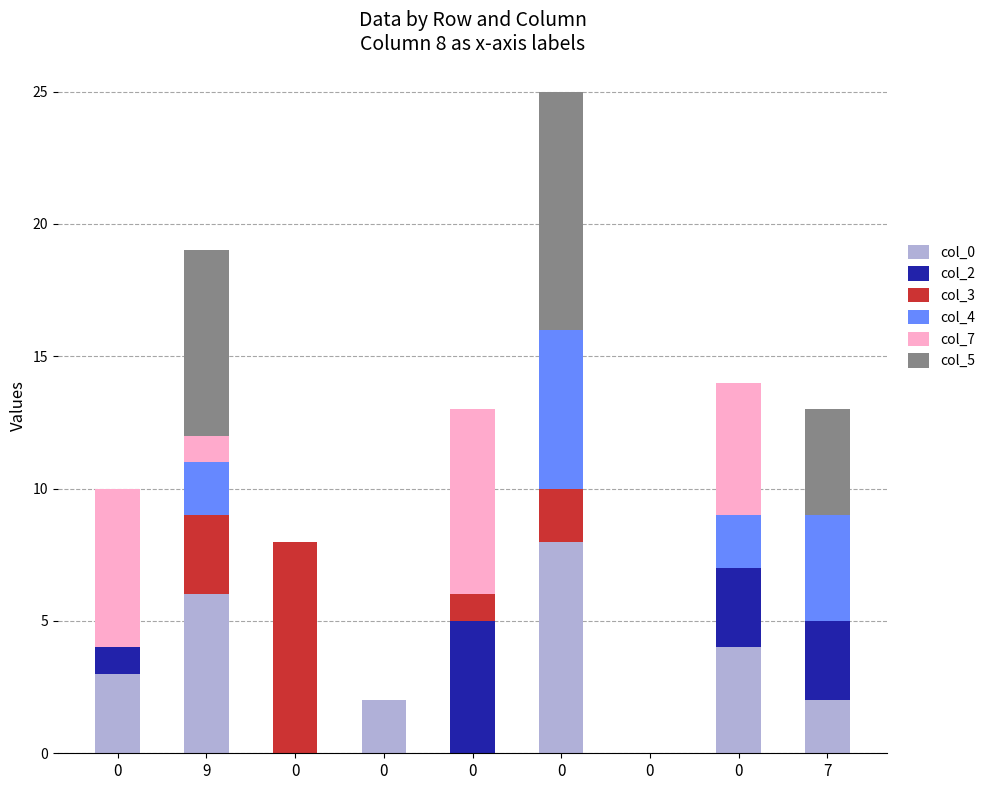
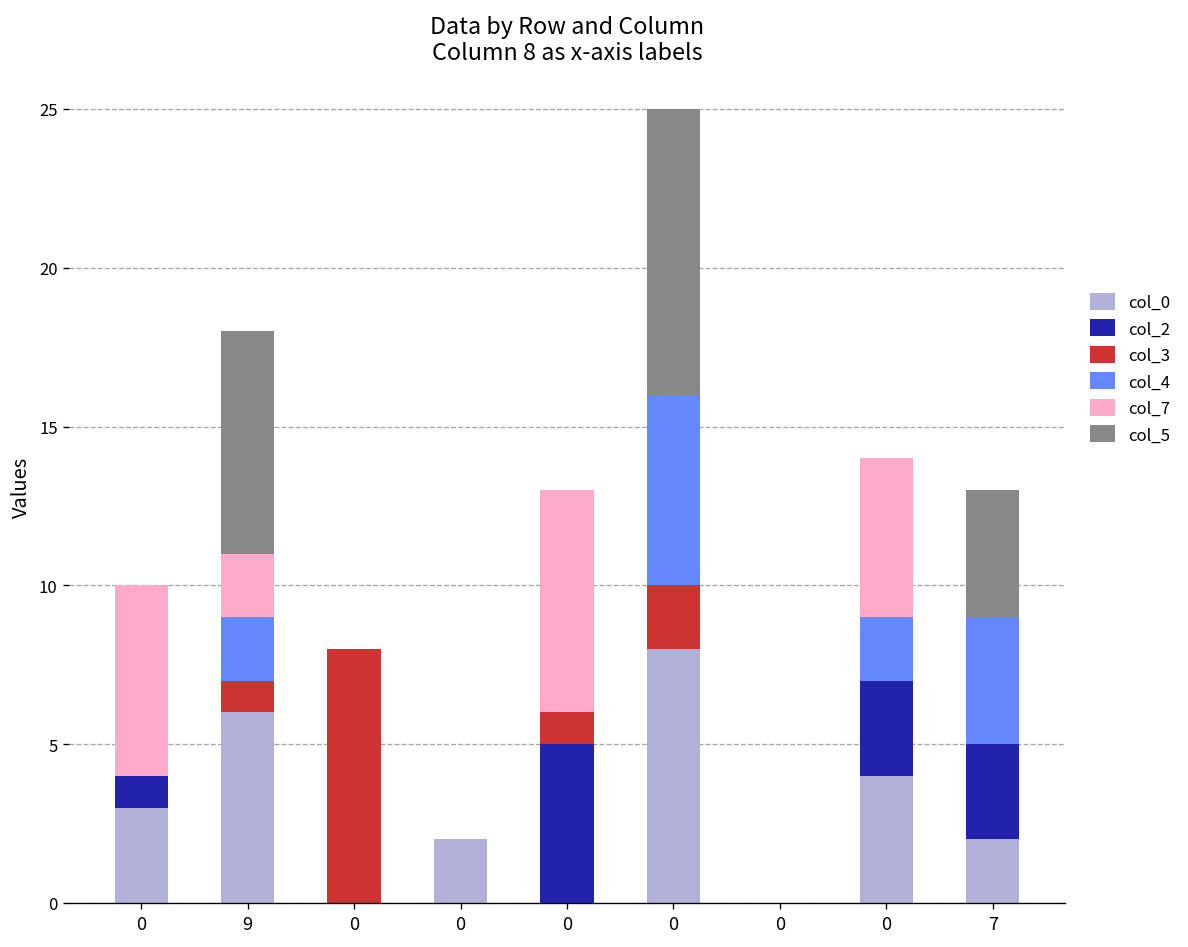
col_3, 9: 3 -> 1
col_7, 9: 1 -> 2
